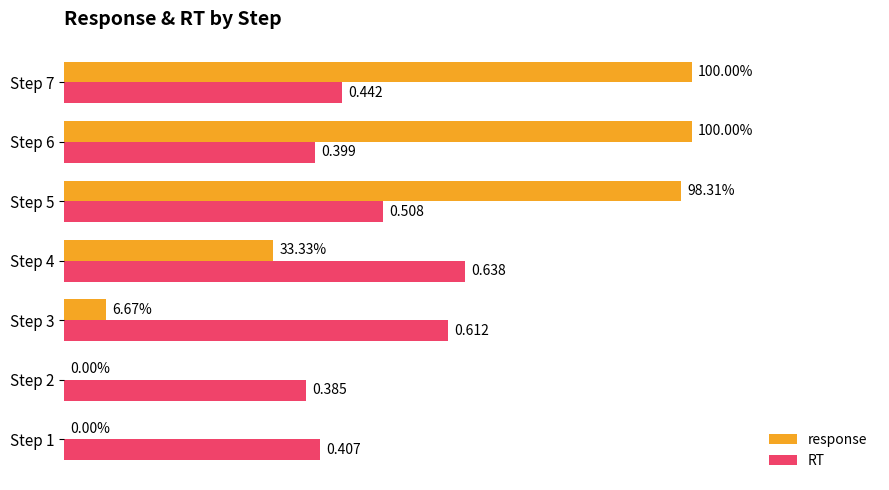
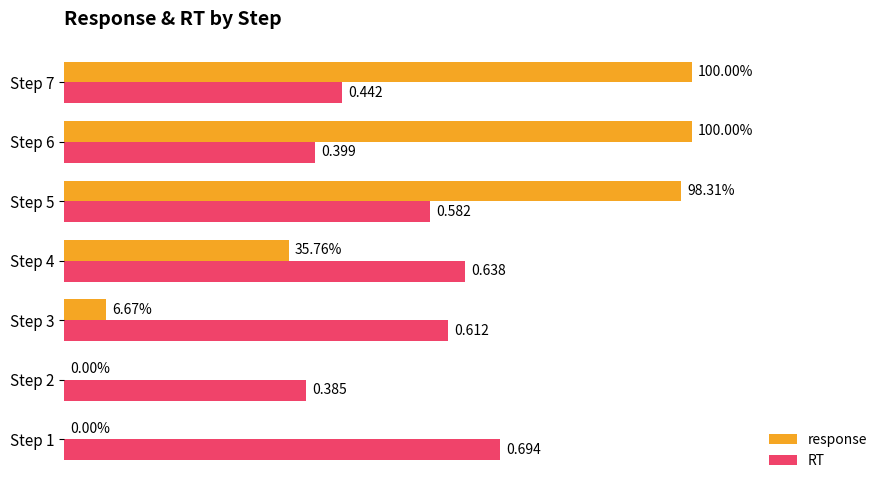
RT, Step 5: 0.508 -> 0.582
response, Step 4: 33.33% -> 35.76%
RT, Step 1: 0.407 -> 0.694
